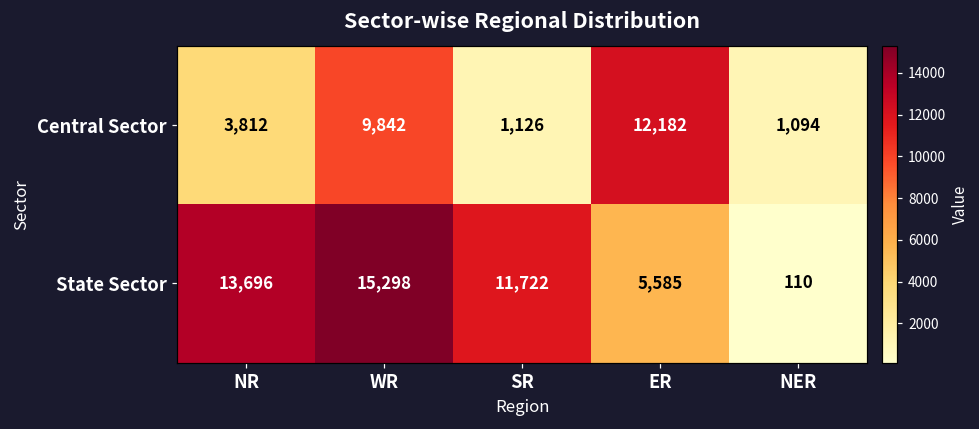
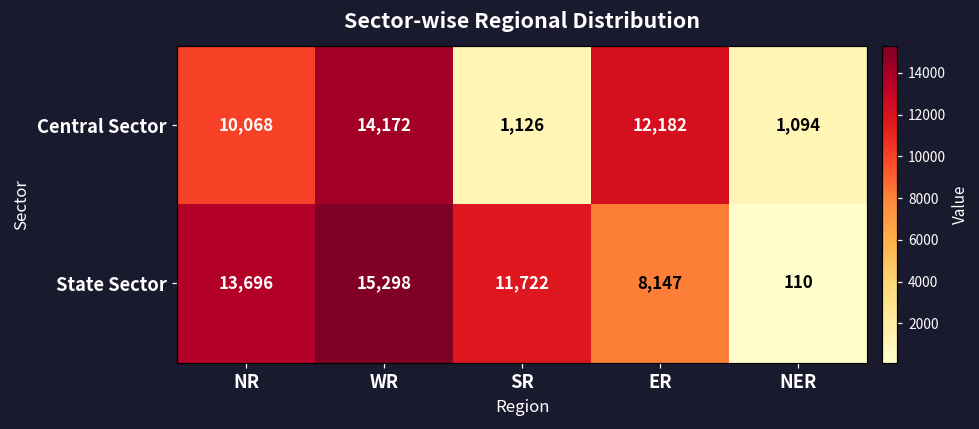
Central Sector, NR: 3,812 -> 10,068
Central Sector, WR: 9,842 -> 14,172
State Sector, ER: 5,585 -> 8,147
